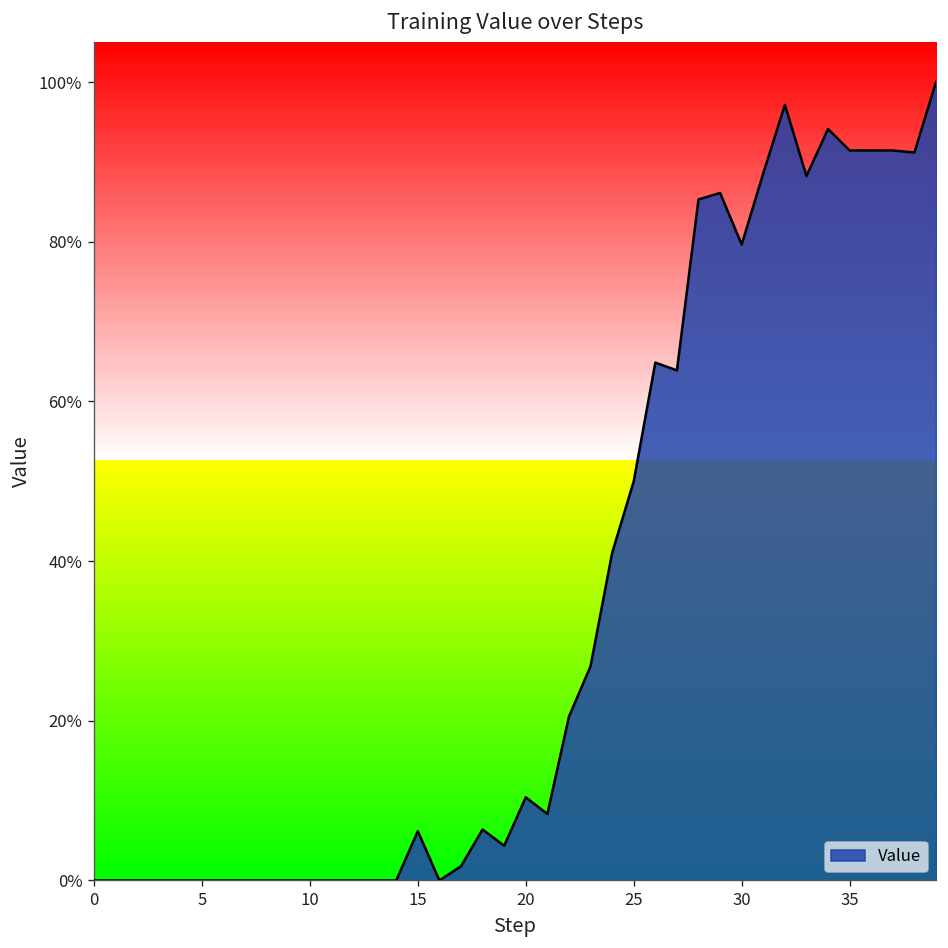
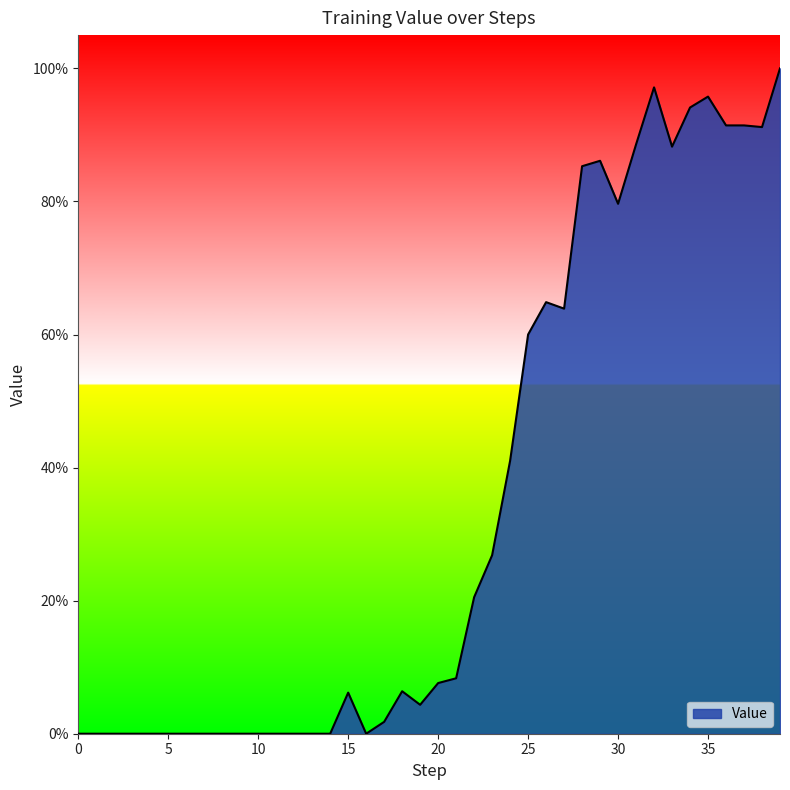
20: 10% -> 8%
25: 50% -> 60%
35: 91% -> 96%
